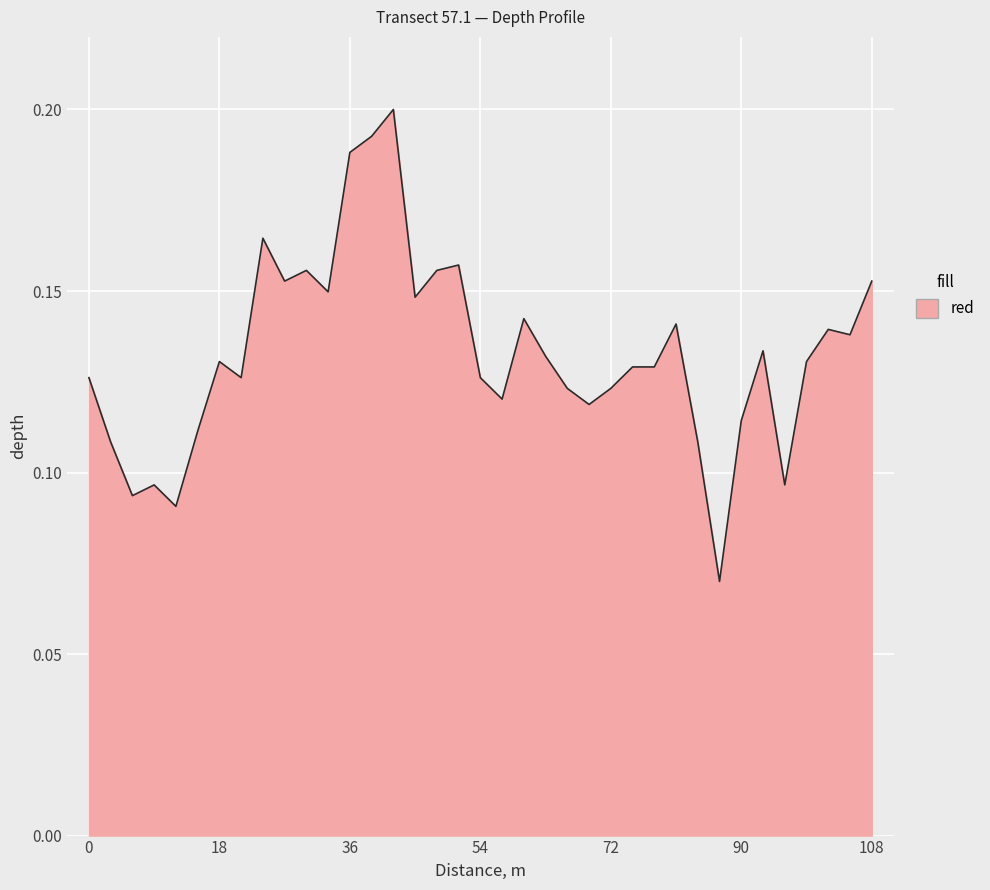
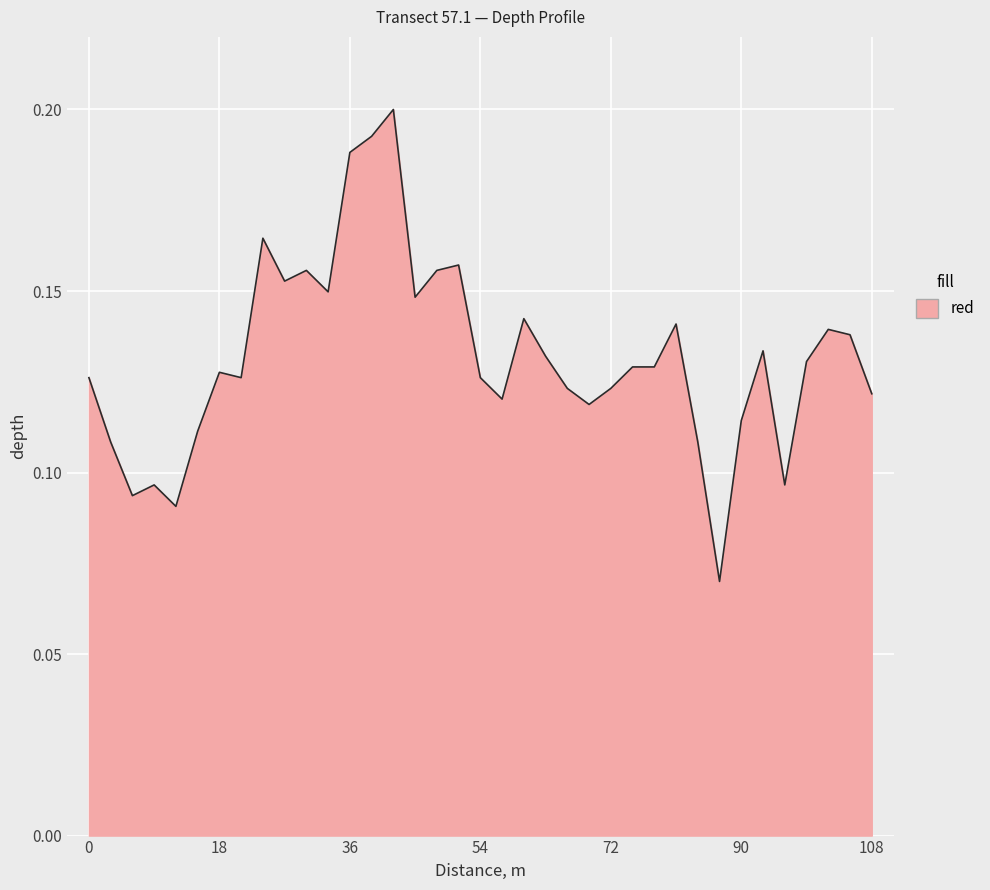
18: 0.131 -> 0.128
108: 0.153 -> 0.122
